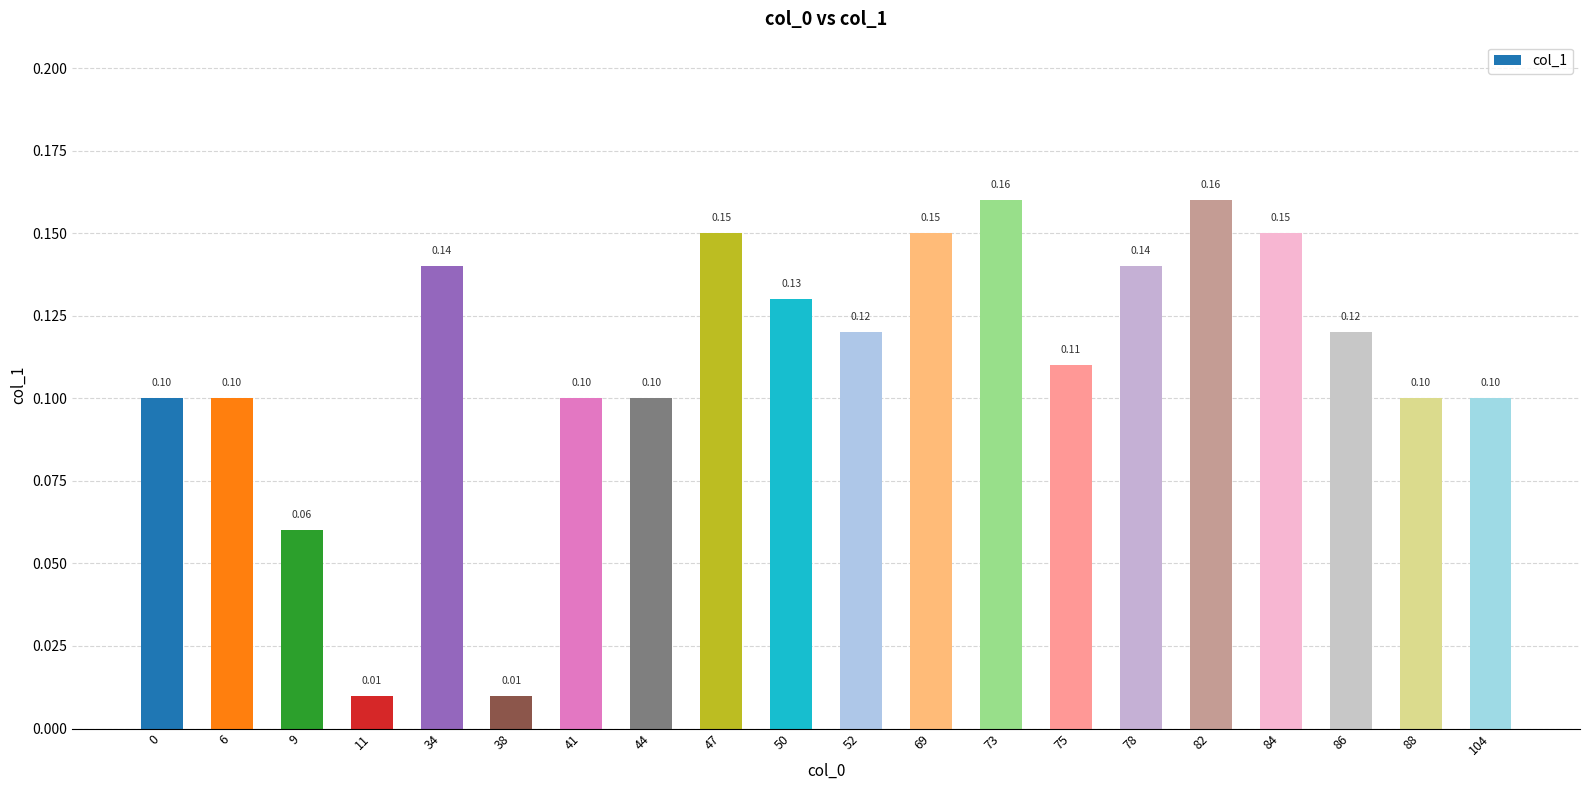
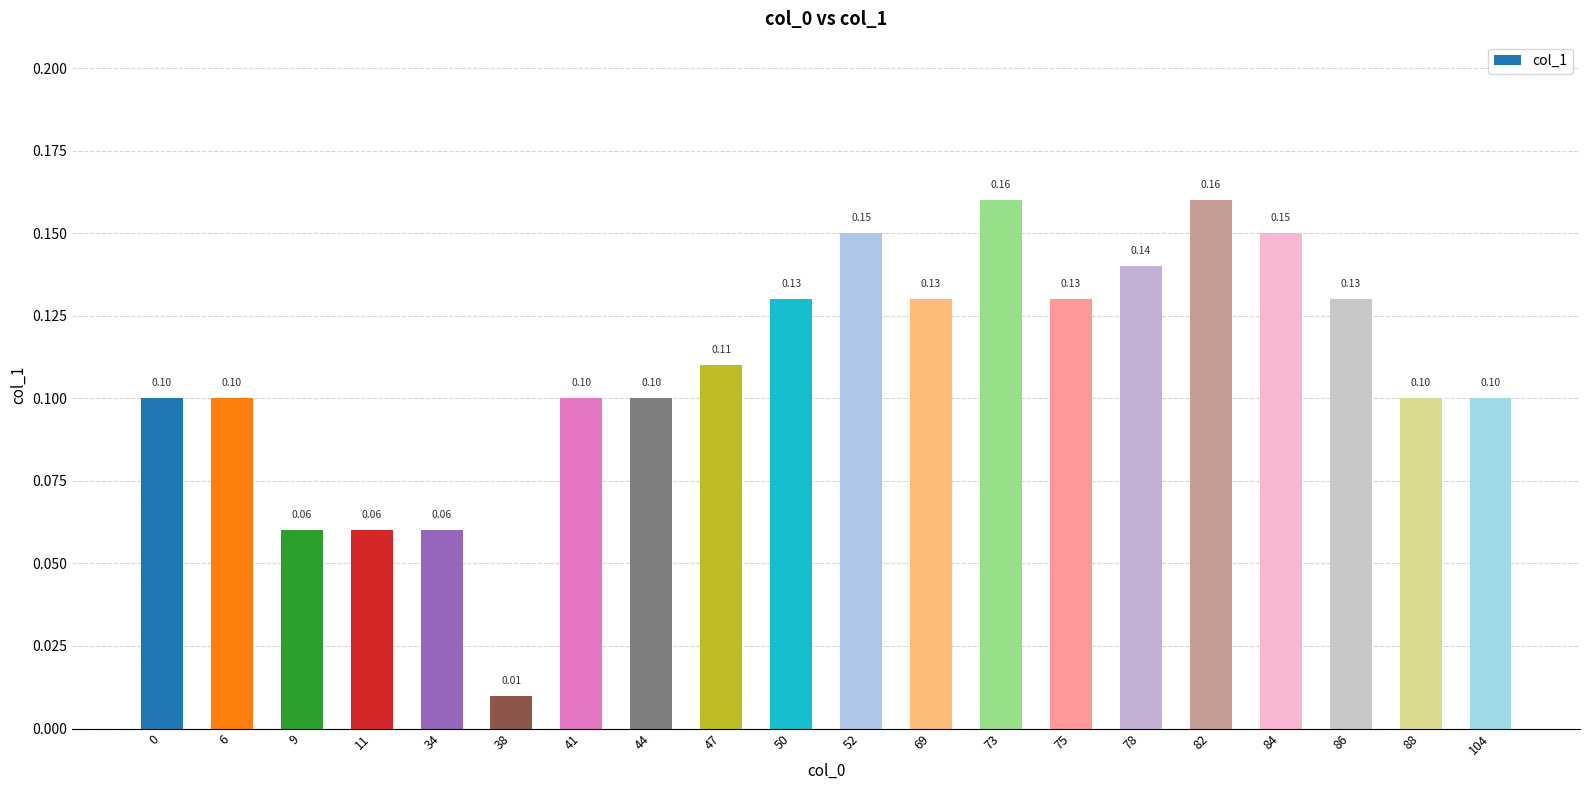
11: 0.01 -> 0.06
34: 0.14 -> 0.06
47: 0.15 -> 0.11
52: 0.12 -> 0.15
69: 0.15 -> 0.13
75: 0.11 -> 0.13
86: 0.12 -> 0.13
